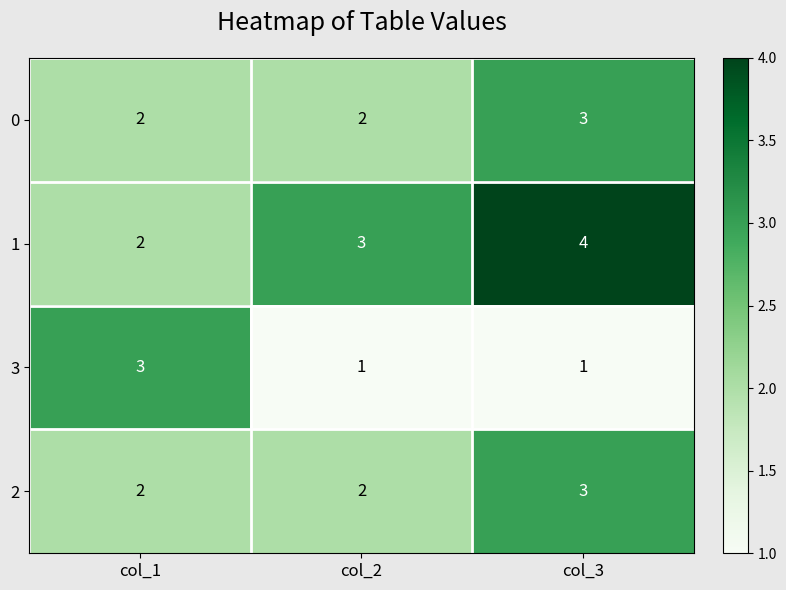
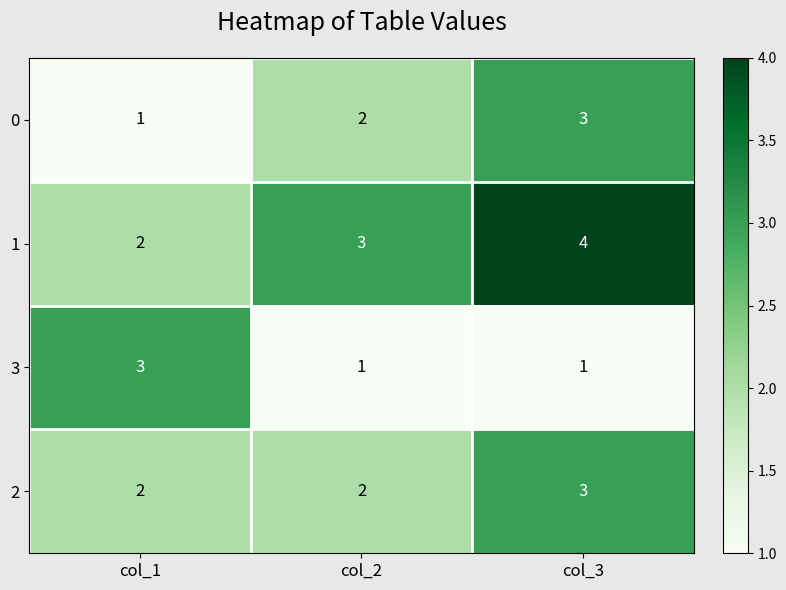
0, col_1: 2 -> 1
